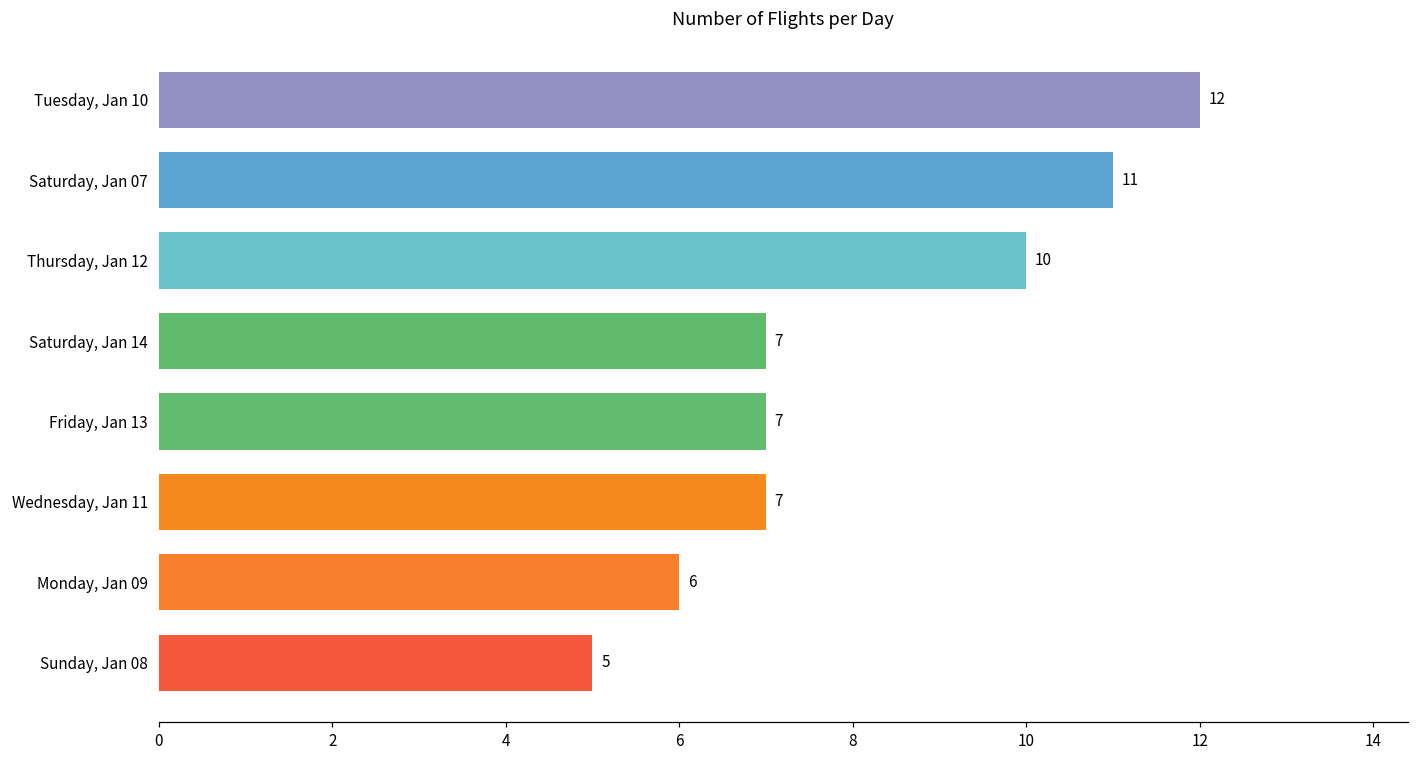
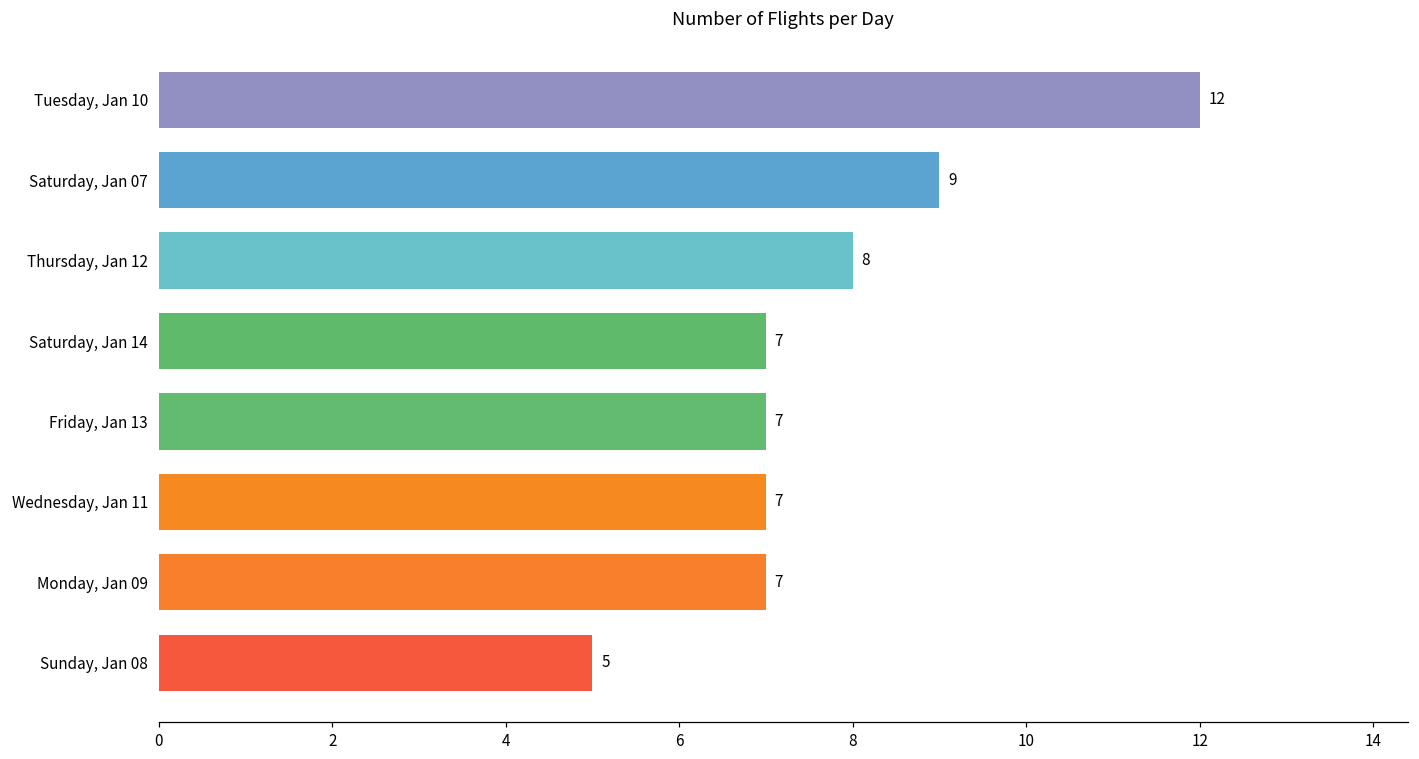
Saturday, Jan 07: 11 -> 9
Thursday, Jan 12: 10 -> 8
Monday, Jan 09: 6 -> 7
